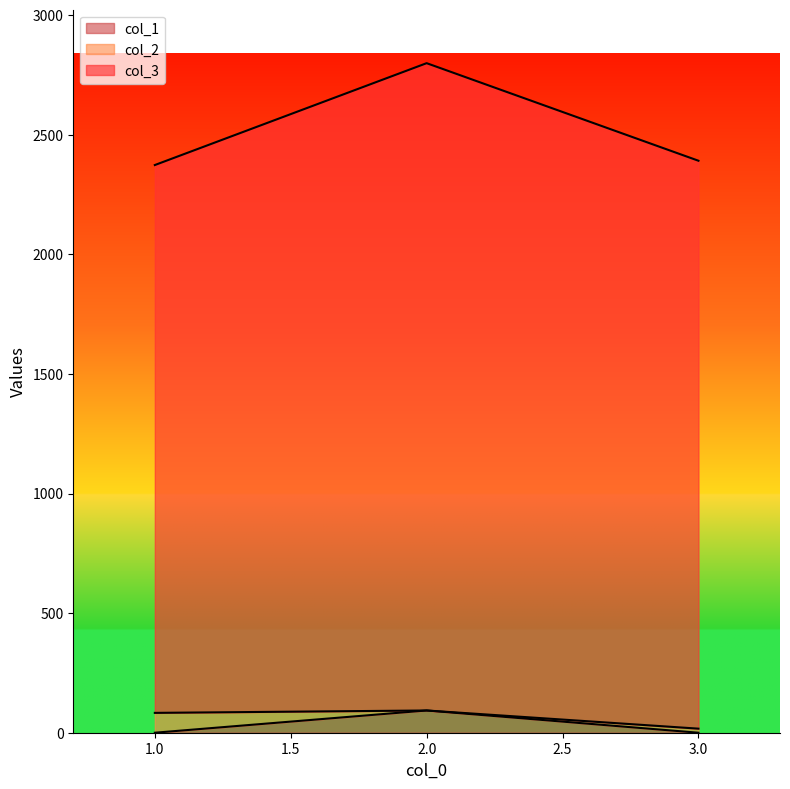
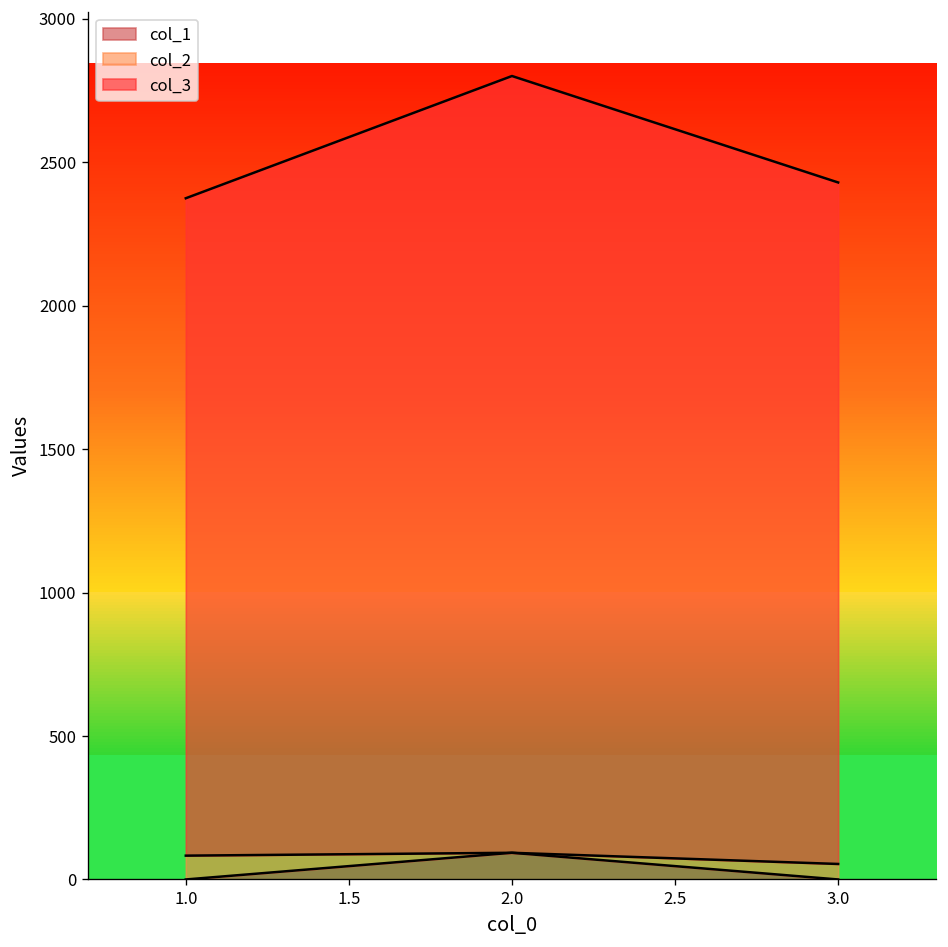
col_2, 3.0: 20 -> 50
